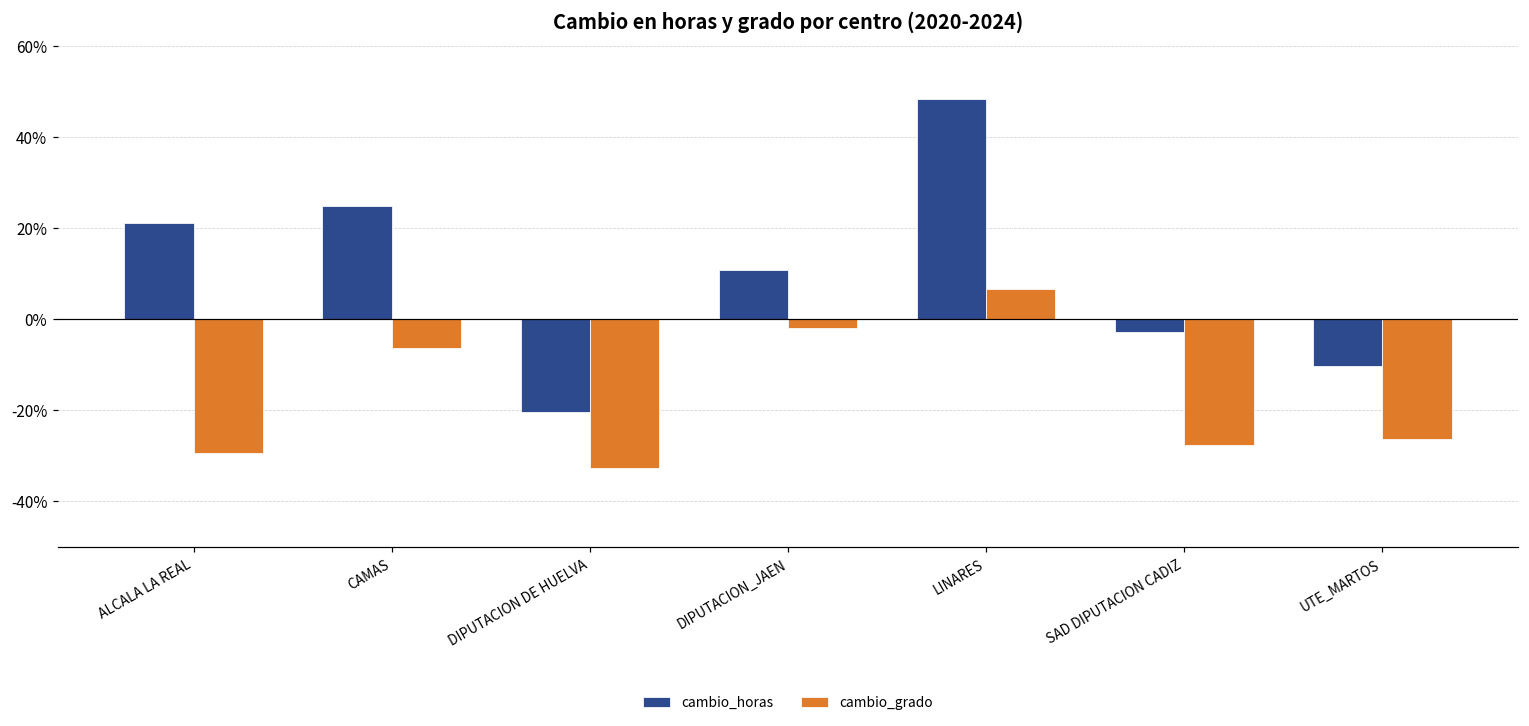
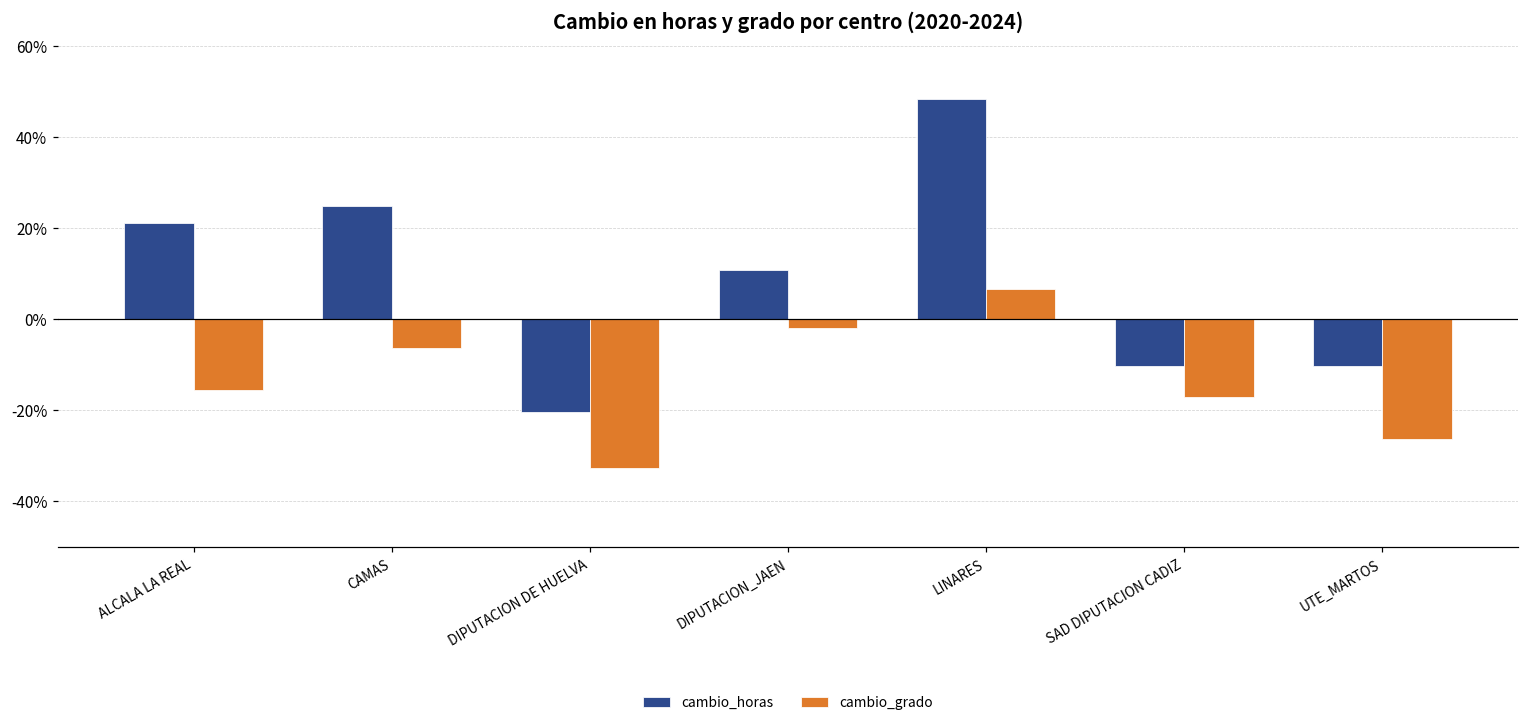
cambio_grado, ALCALA LA REAL: -29% -> -16%
cambio_horas, SAD DIPUTACION CADIZ: -3% -> -10%
cambio_grado, SAD DIPUTACION CADIZ: -28% -> -17%
